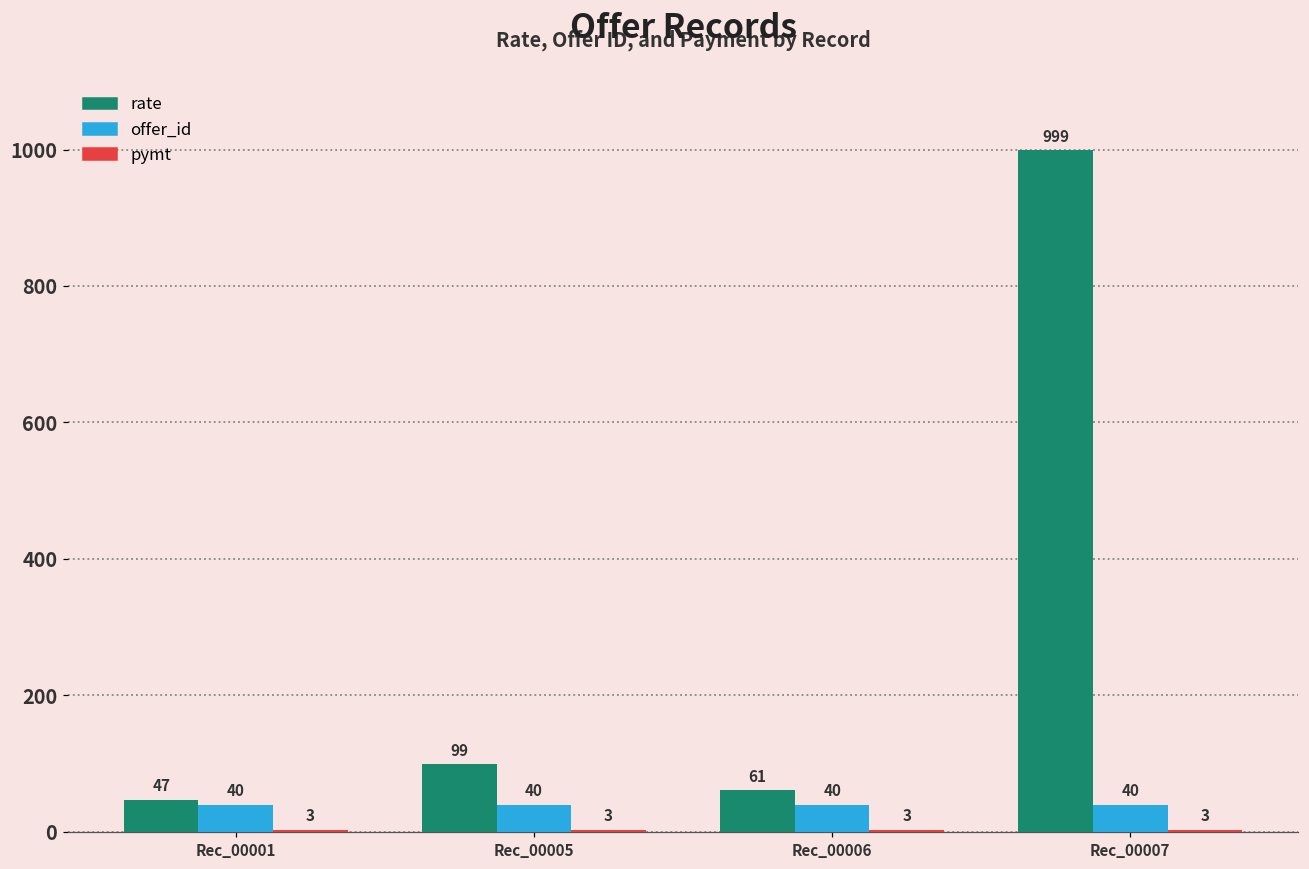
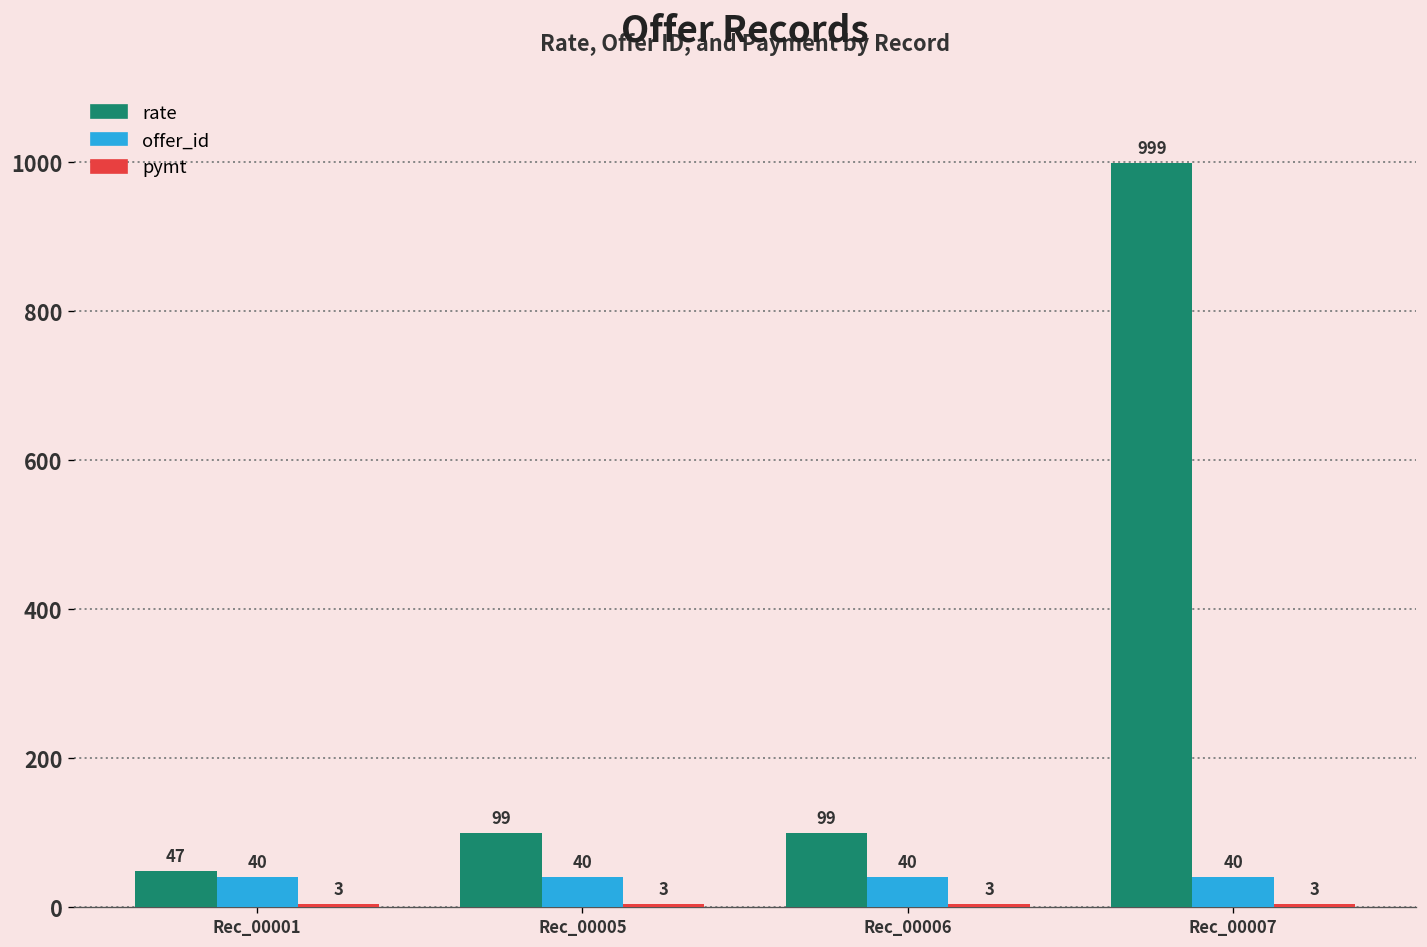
rate, Rec_00006: 61 -> 99
